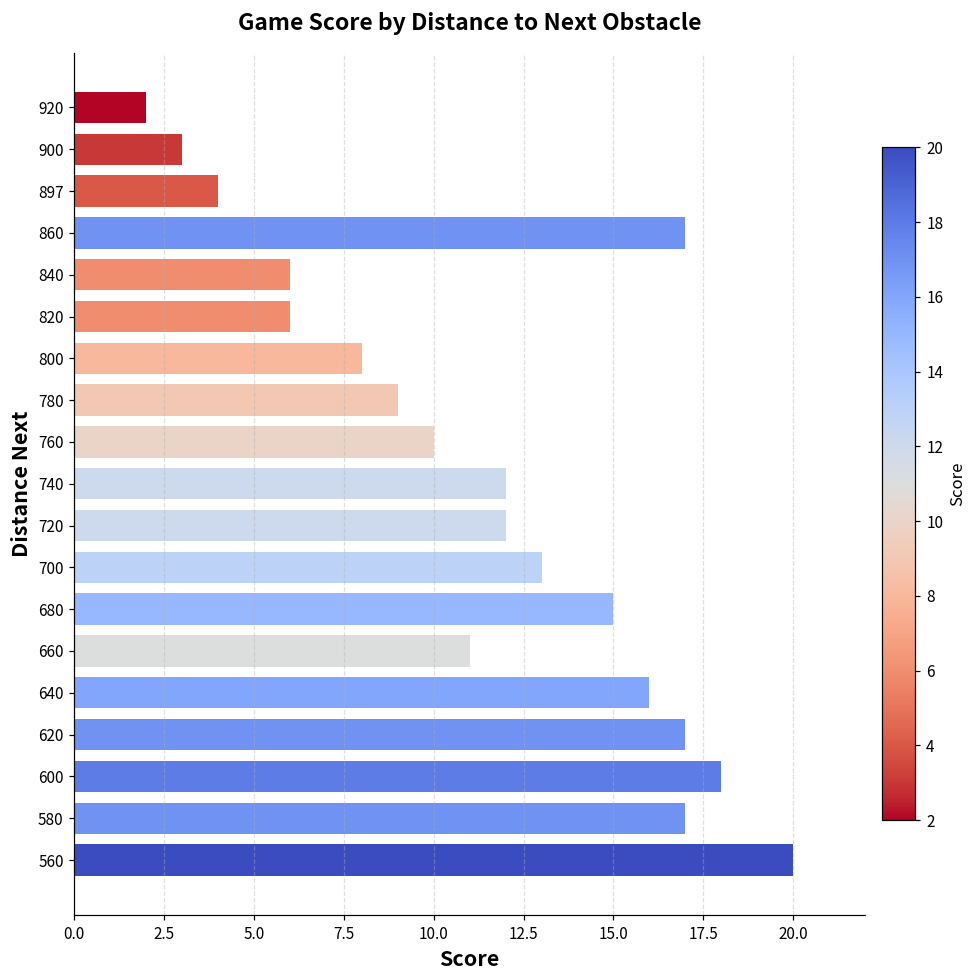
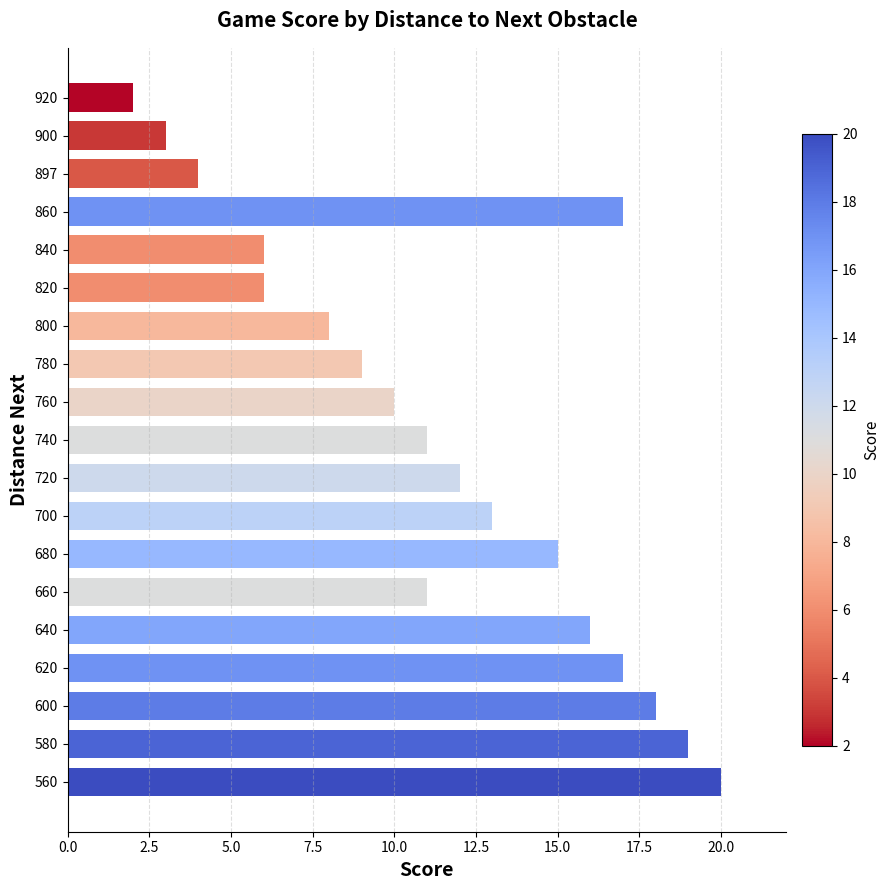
740: 12 -> 11
580: 17 -> 19
